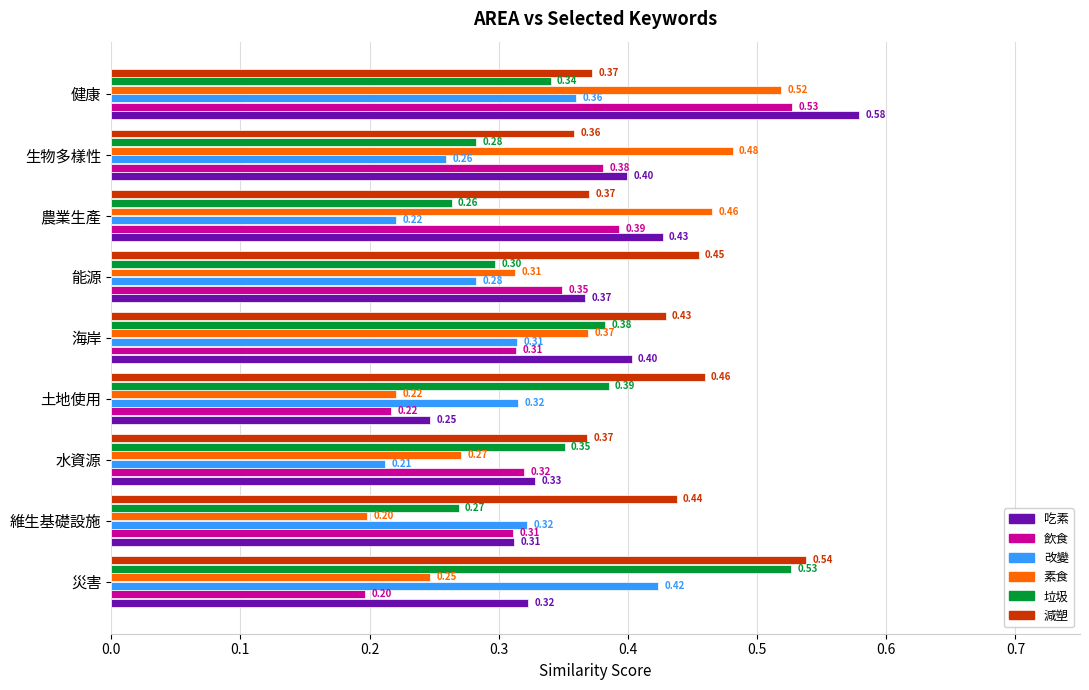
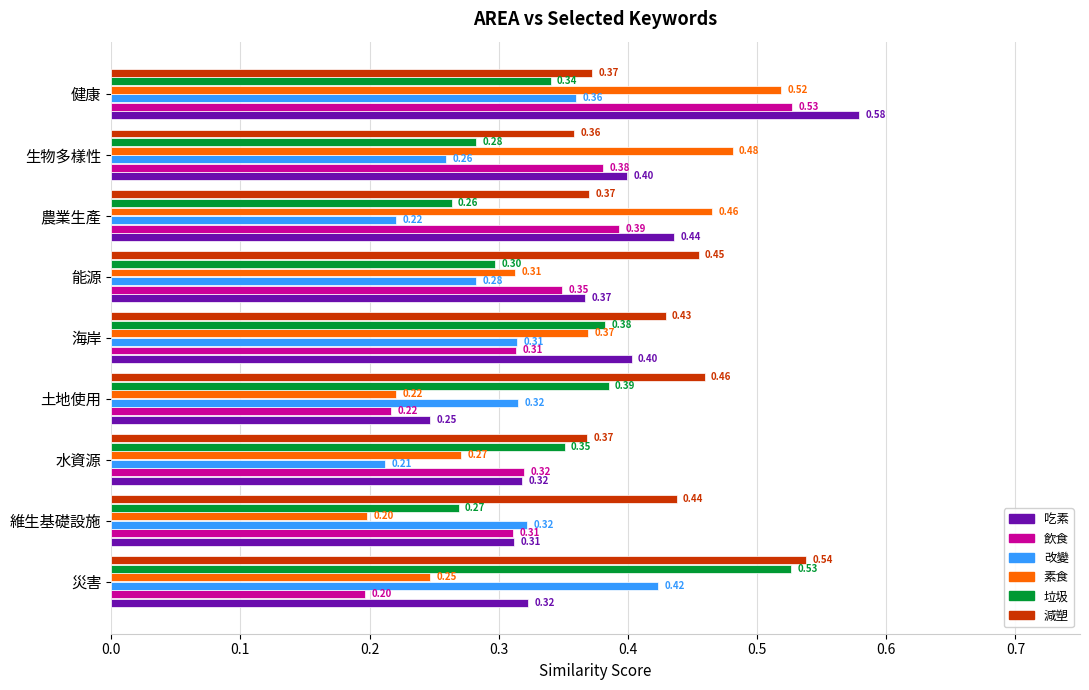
吃素, 農業生產: 0.43 -> 0.44
吃素, 水資源: 0.33 -> 0.32
